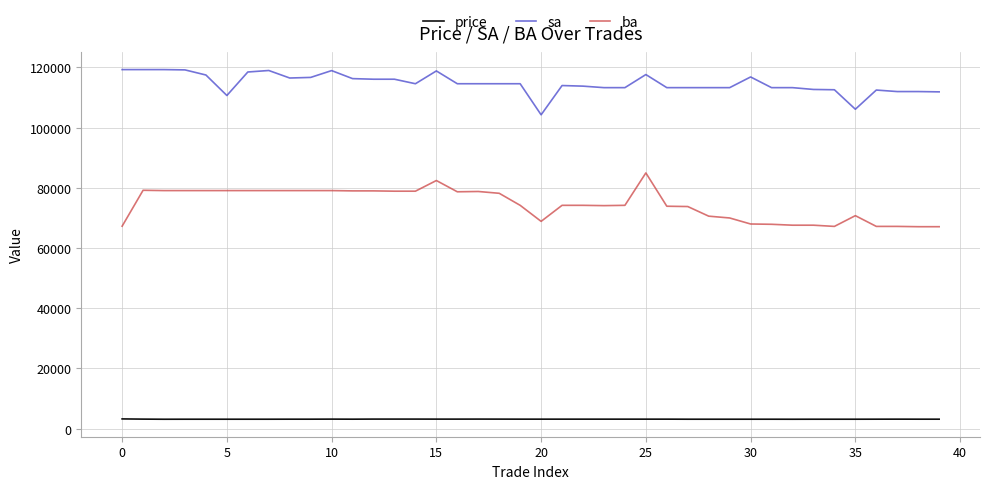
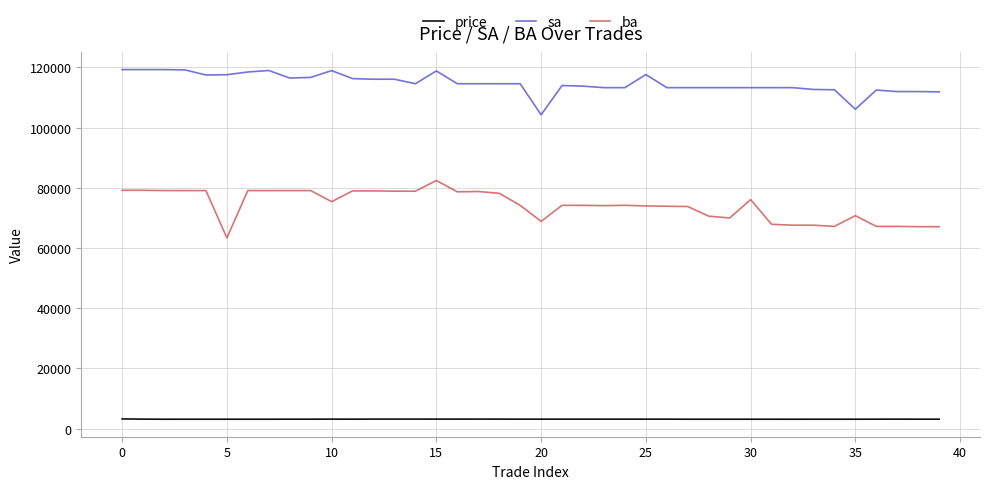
ba, 0: 67000 -> 79000
sa, 5: 111000 -> 118000
ba, 5: 79000 -> 63000
ba, 10: 79000 -> 75000
ba, 25: 85000 -> 74000
sa, 30: 117000 -> 113000
ba, 30: 68000 -> 76000
